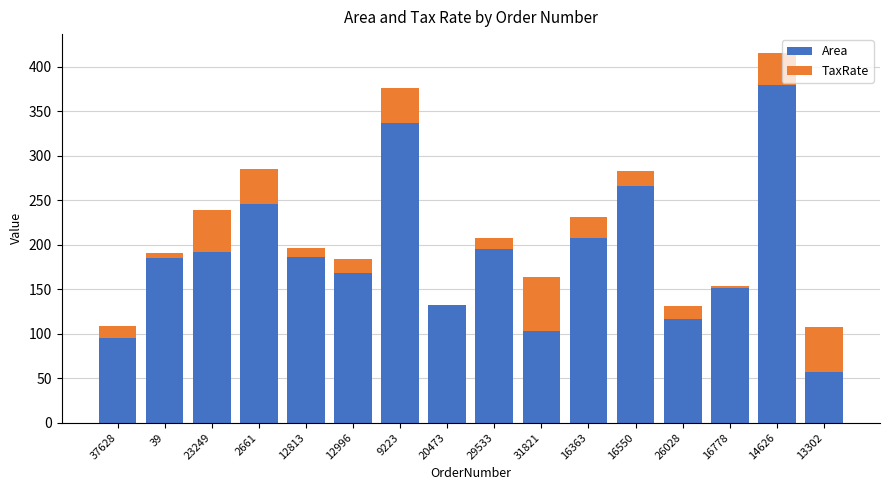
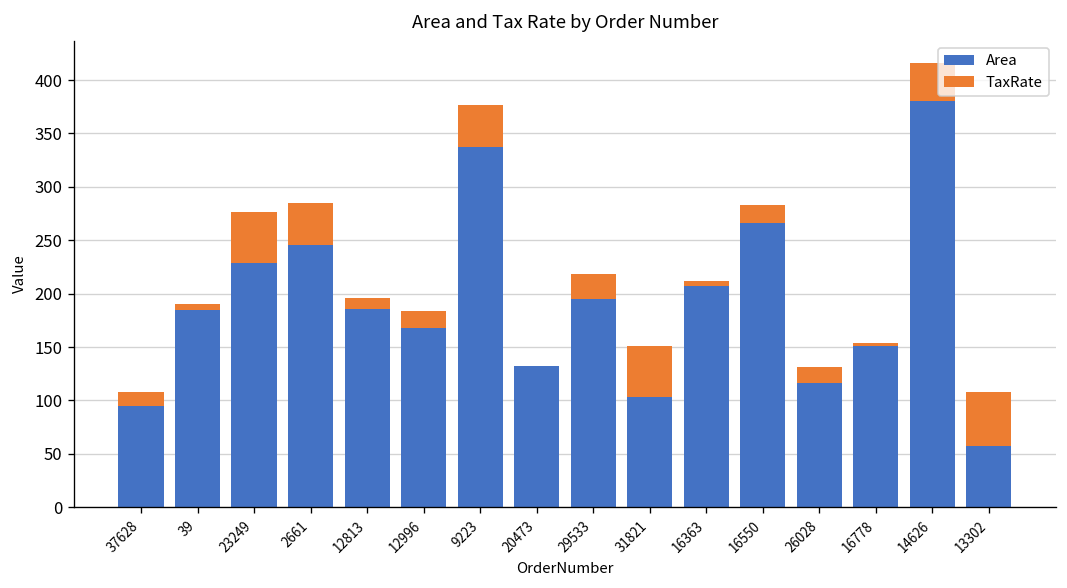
Area, 23249: 190 -> 230
TaxRate, 29533: 10 -> 20
TaxRate, 31821: 60 -> 50
TaxRate, 16363: 20 -> 10
